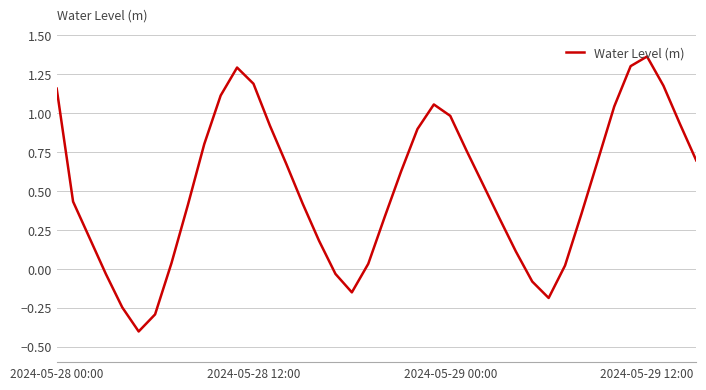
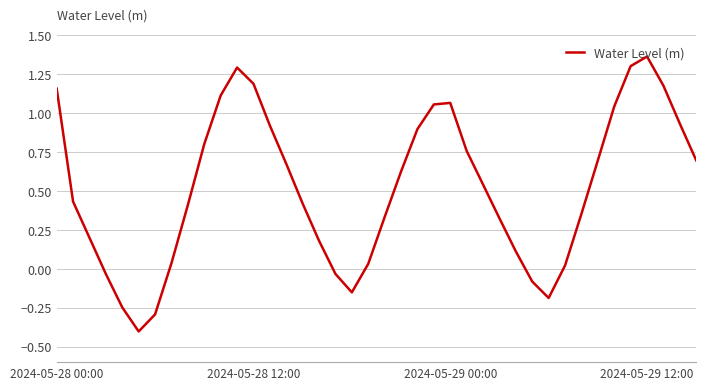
2024-05-29 00:00: 0.98 -> 1.07
